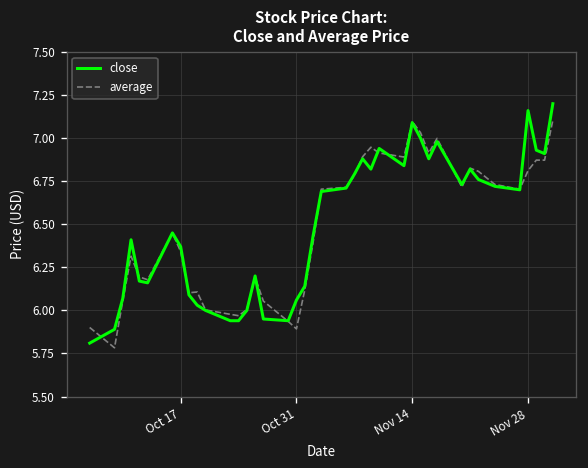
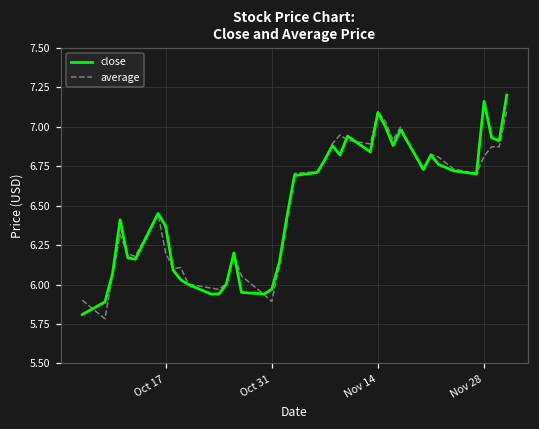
average, Oct 17: 6.34 -> 6.20
close, Oct 31: 6.06 -> 5.97
